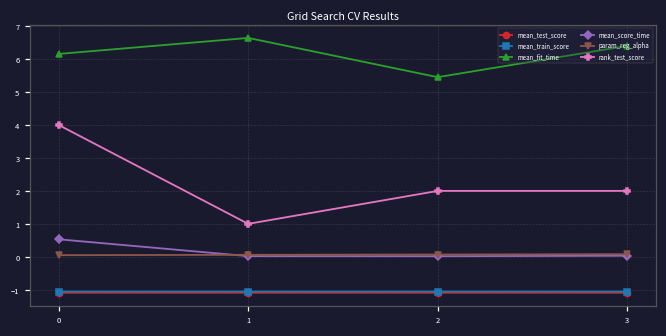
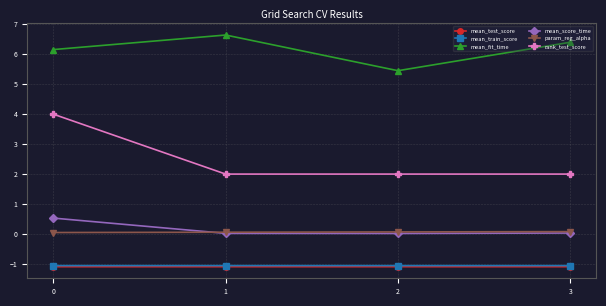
rank_test_score, 1: 1 -> 2
